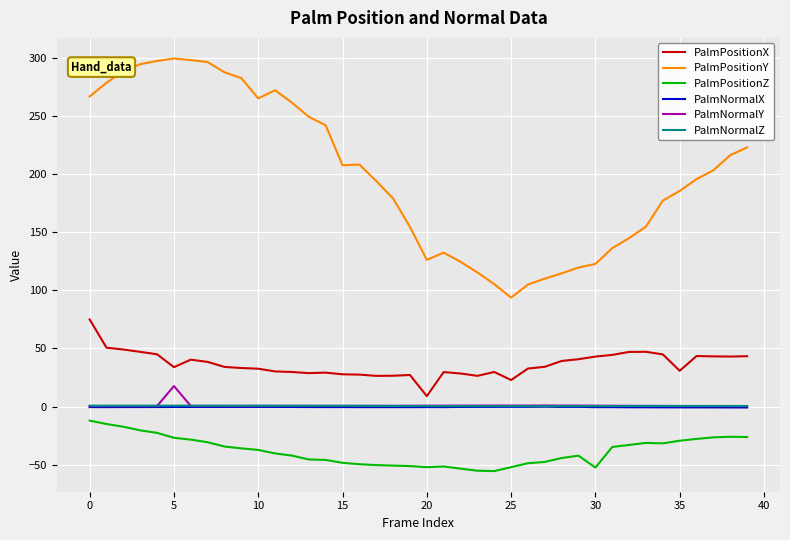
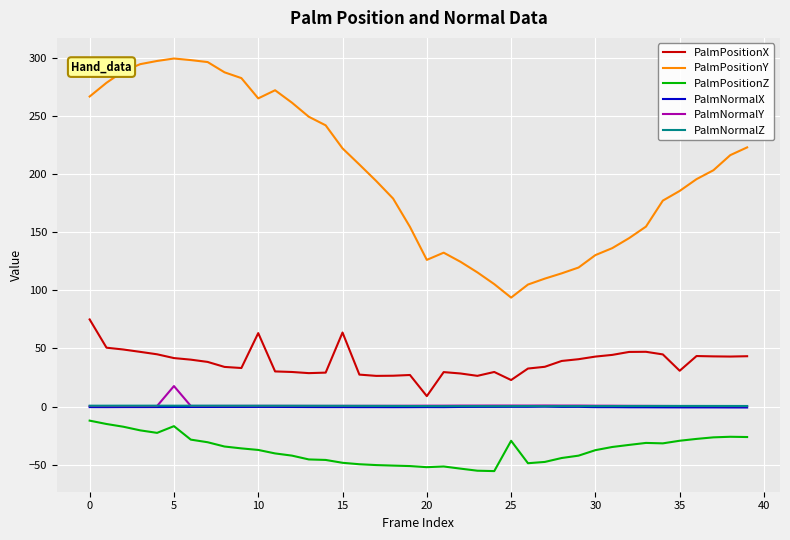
PalmPositionX, 5: 34 -> 42
PalmPositionZ, 5: -27 -> -17
PalmPositionX, 10: 33 -> 63
PalmPositionX, 15: 28 -> 64
PalmPositionY, 15: 208 -> 222
PalmPositionZ, 25: -52 -> -29
PalmPositionY, 30: 123 -> 130
PalmPositionZ, 30: -53 -> -38
